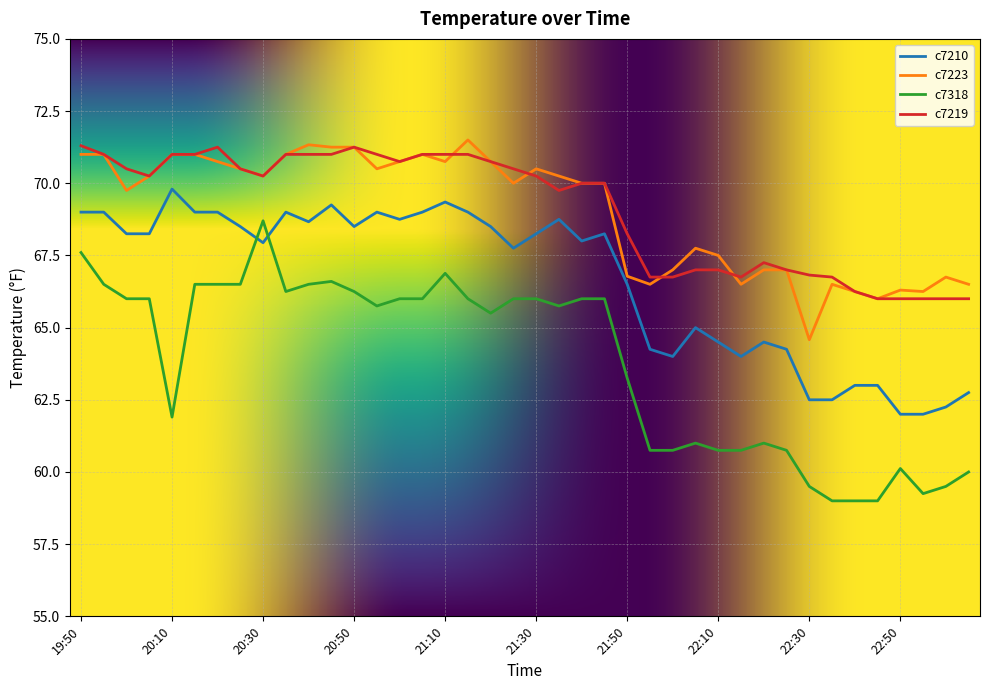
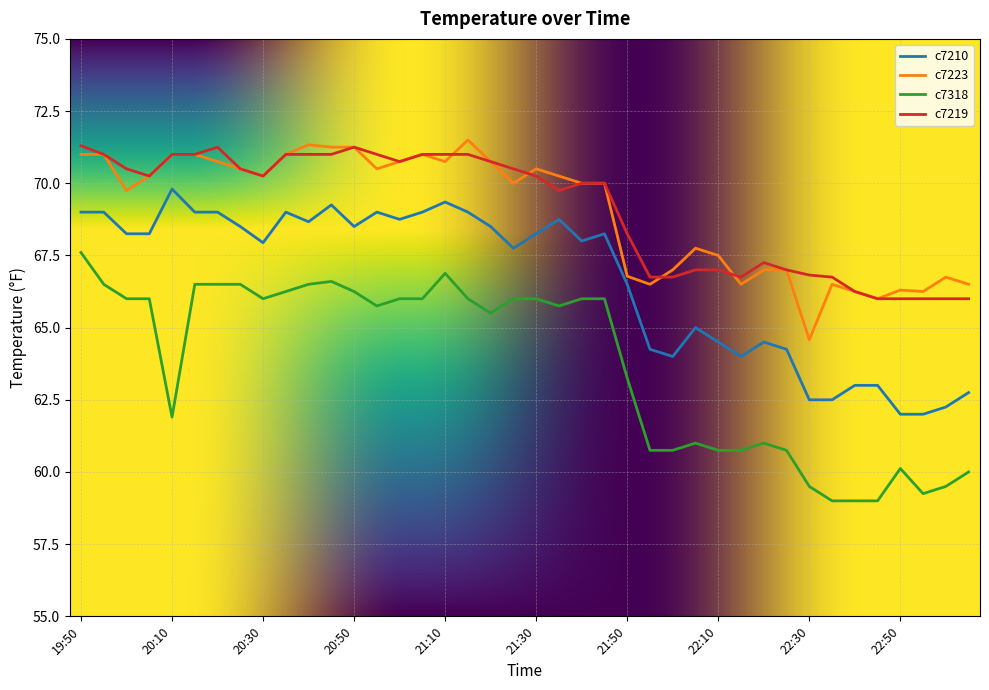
c7318, 20:30: 68.7 -> 66.0
